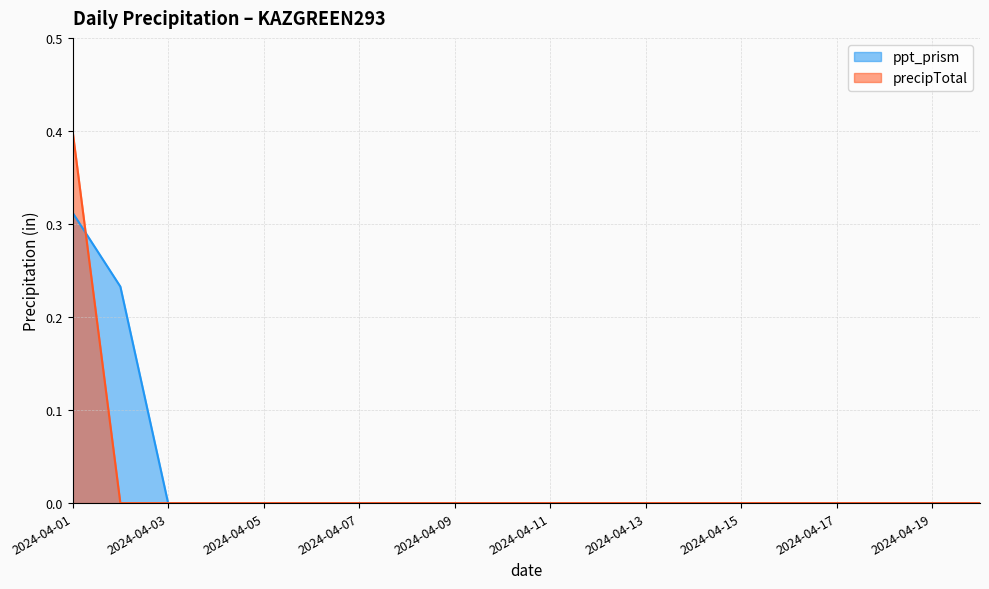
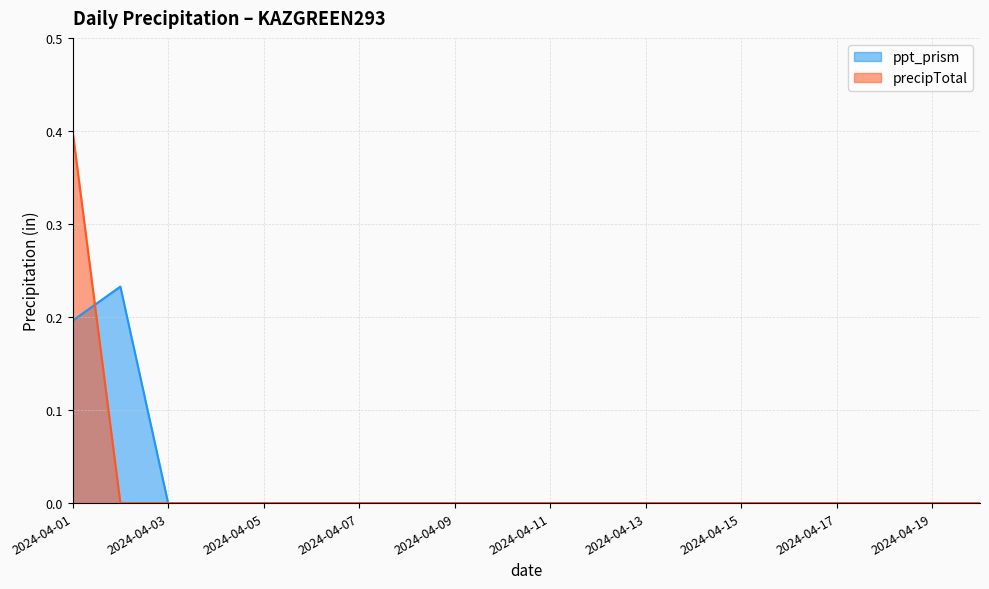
ppt_prism, 2024-04-01: 0.31 -> 0.20
